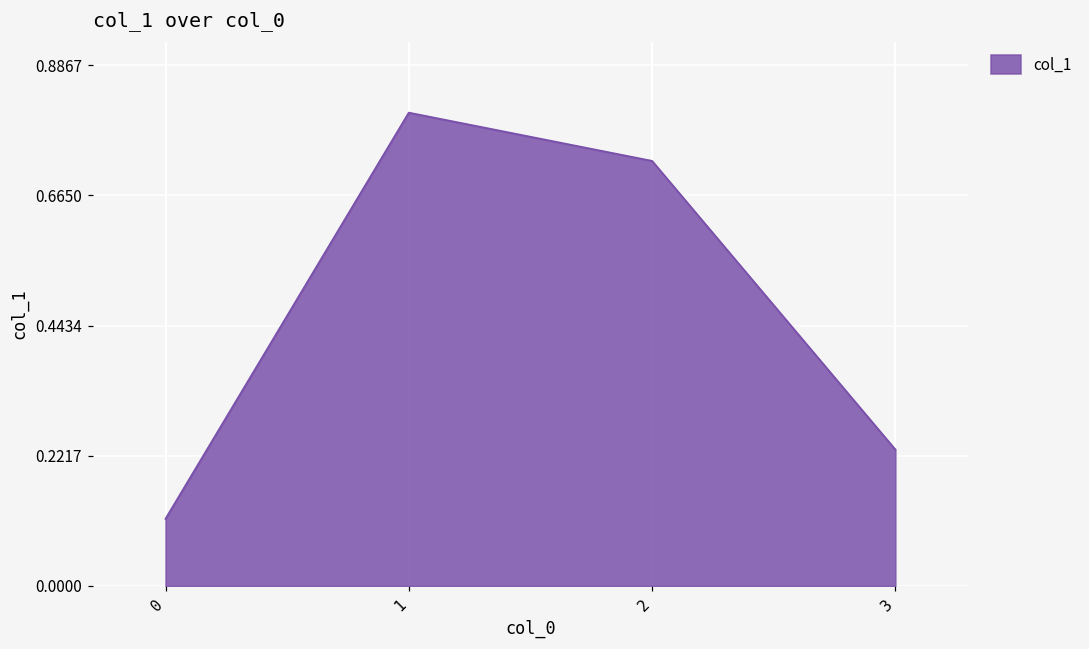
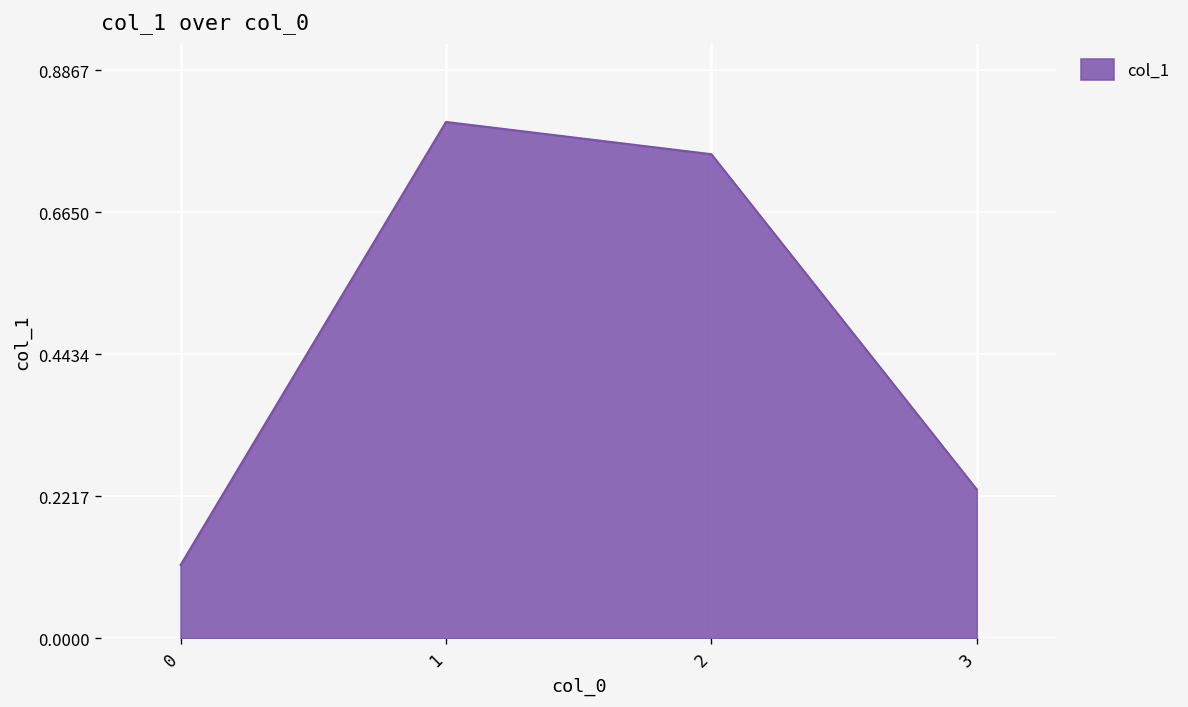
2: 0.72 -> 0.76
